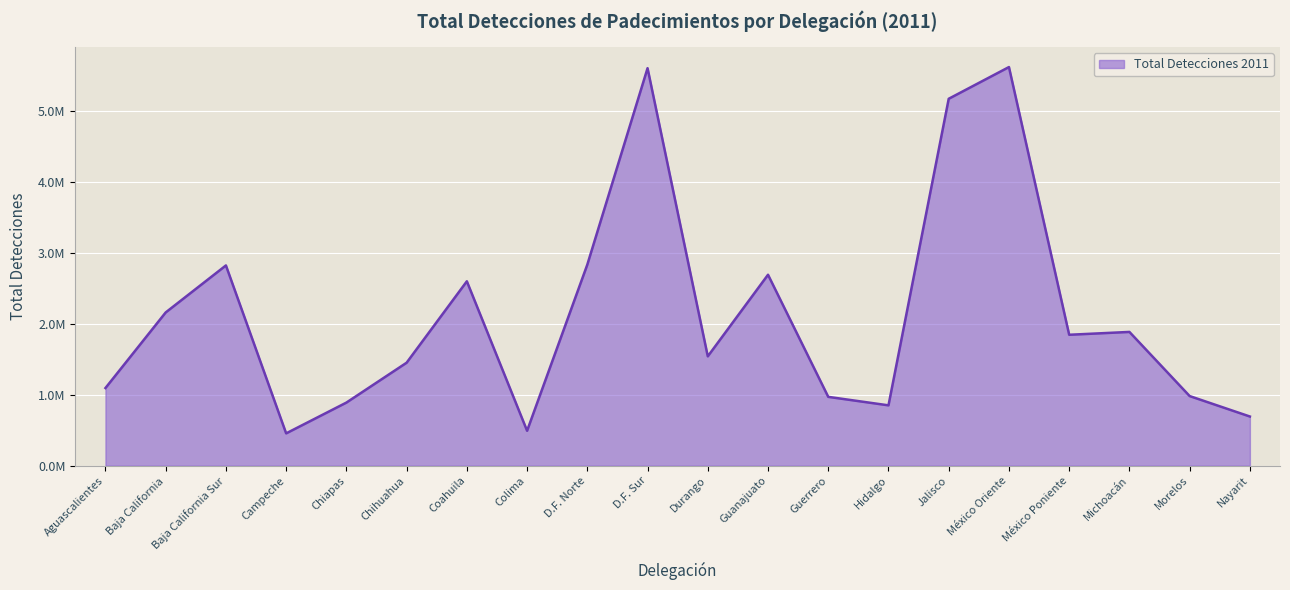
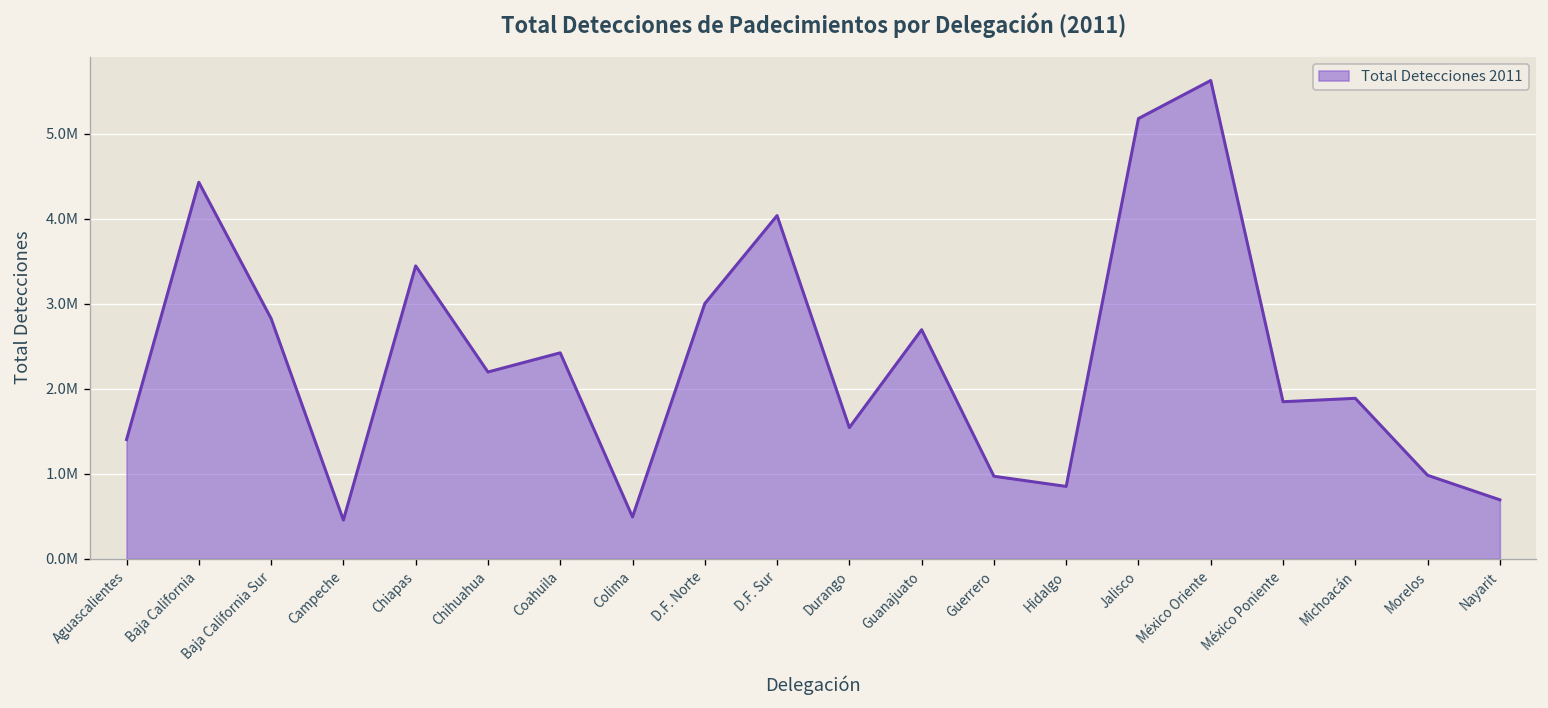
Aguascalientes: 1100000 -> 1400000
Baja California: 2200000 -> 4400000
Chiapas: 900000 -> 3400000
Chihuahua: 1500000 -> 2200000
Coahuila: 2600000 -> 2400000
D.F. Norte: 2800000 -> 3000000
D.F. Sur: 5600000 -> 4000000
